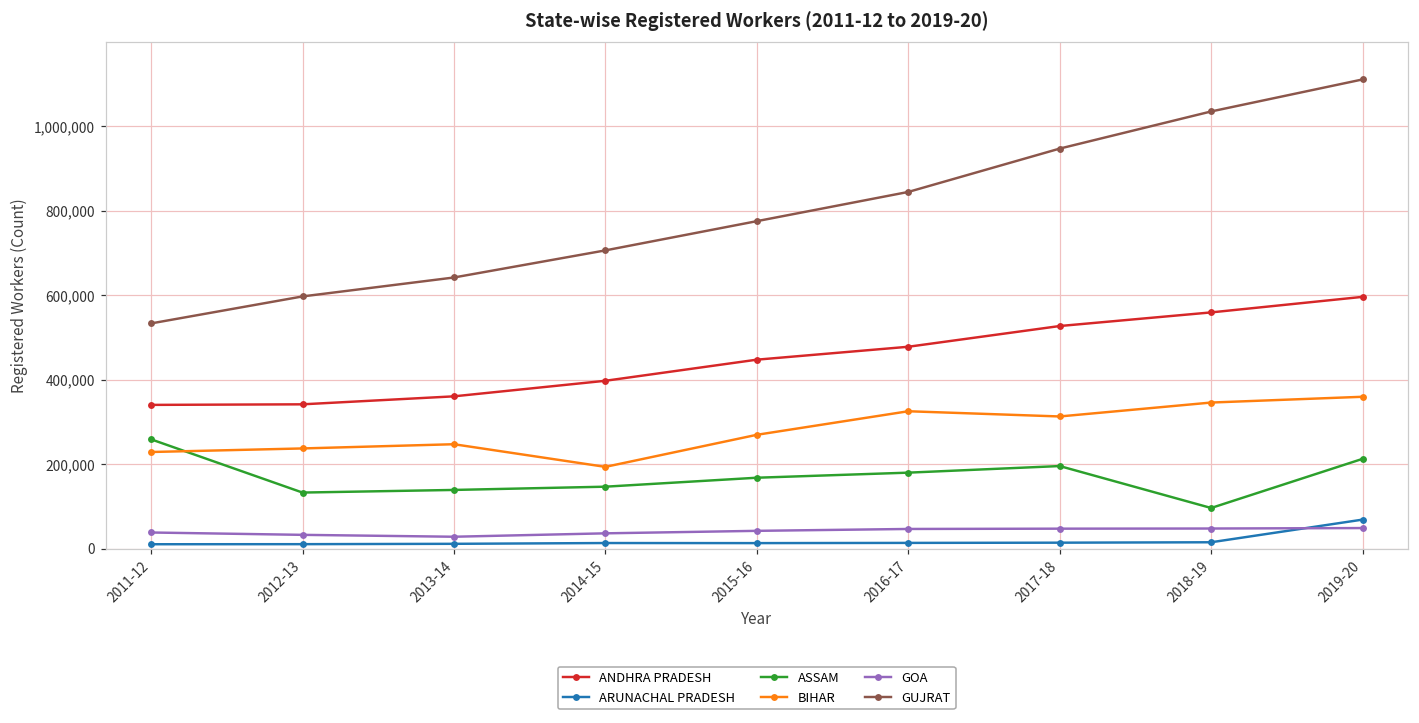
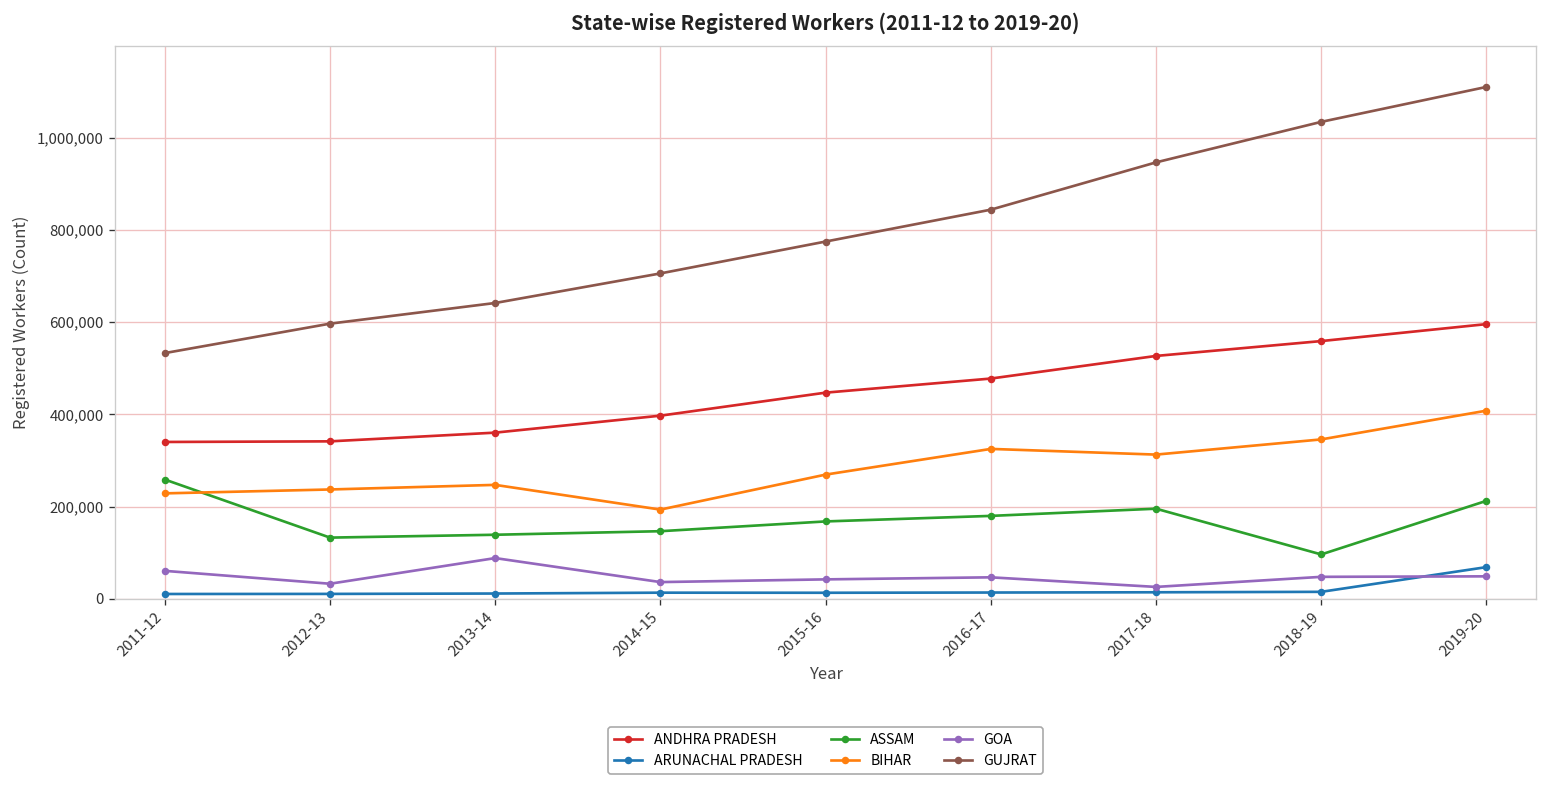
GOA, 2011-12: 40,000 -> 60,000
GOA, 2013-14: 30,000 -> 90,000
GOA, 2017-18: 50,000 -> 30,000
BIHAR, 2019-20: 360,000 -> 410,000
